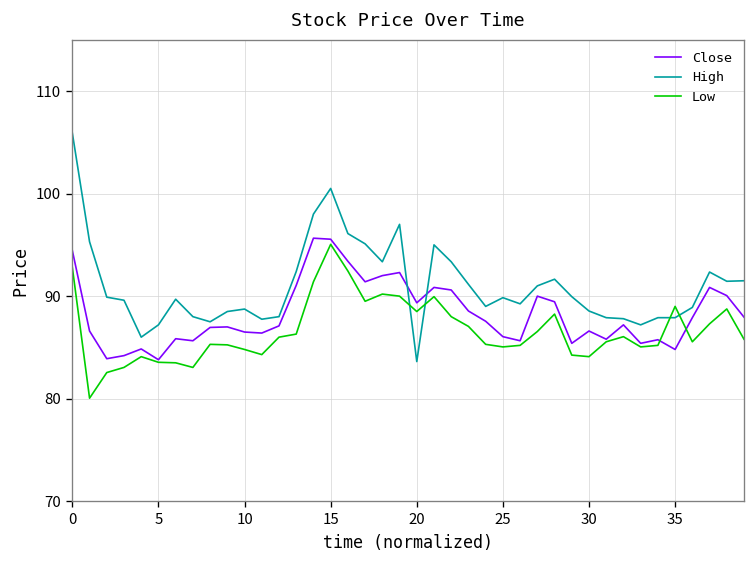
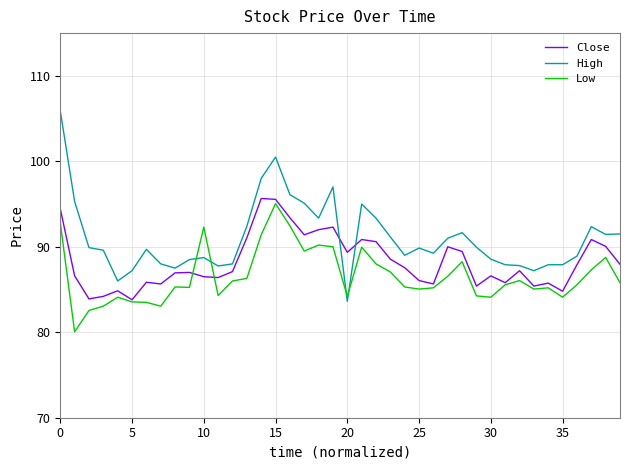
Low, 10: 85 -> 92
Low, 20: 89 -> 84
Low, 35: 89 -> 84
